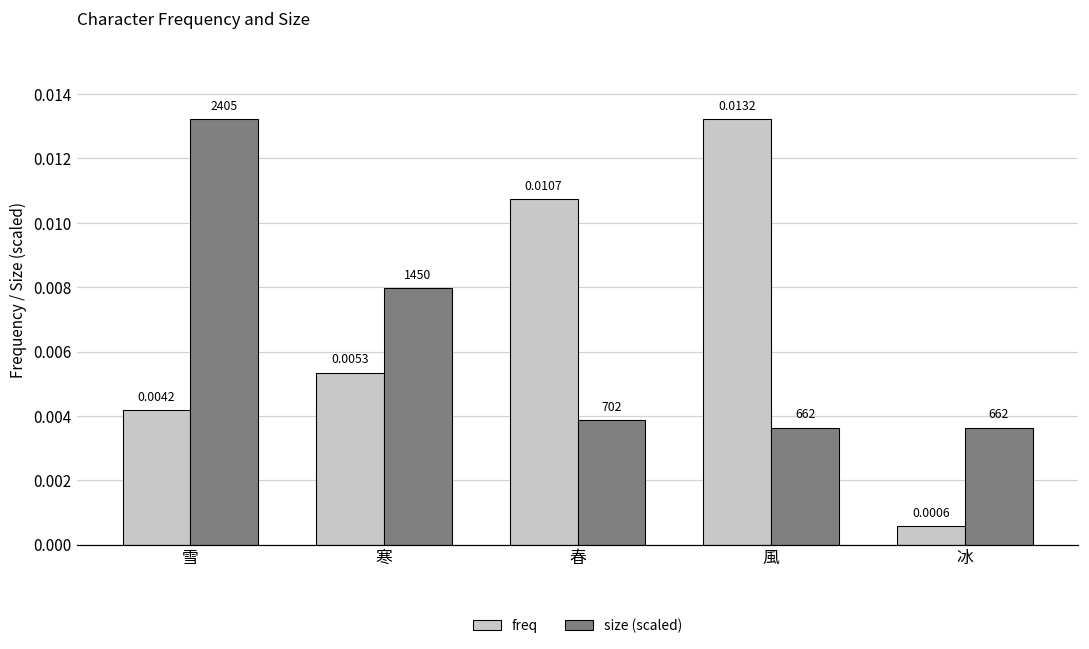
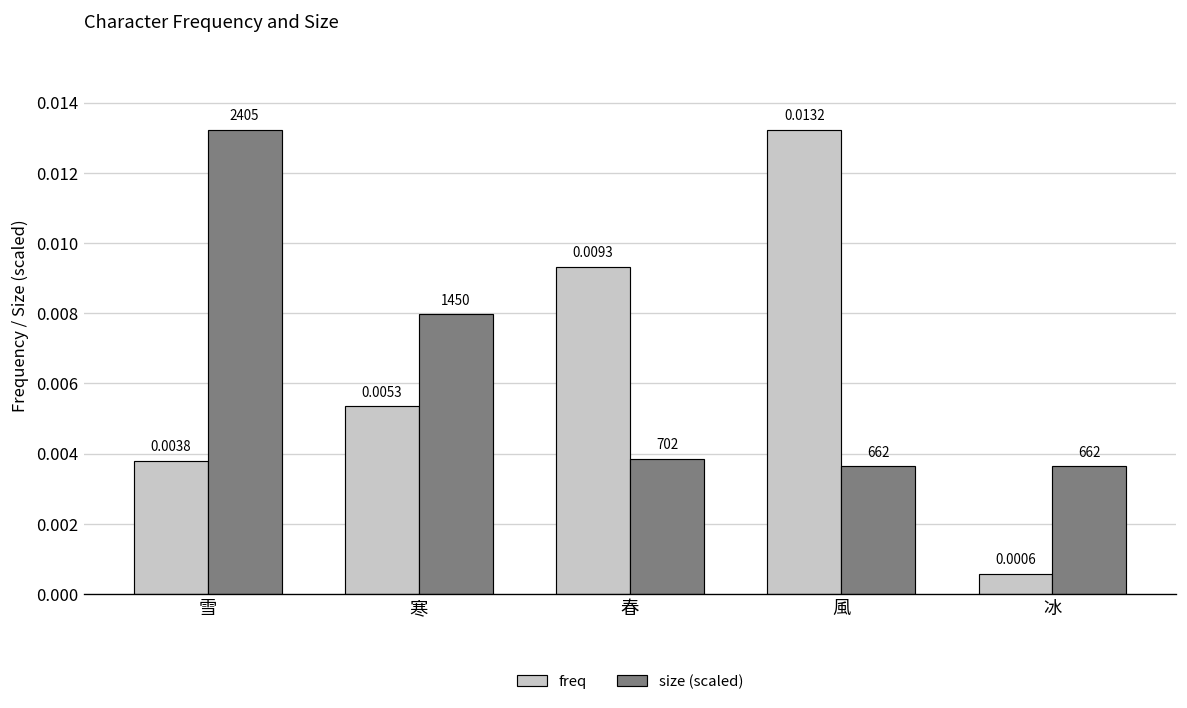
freq, 雪: 0.0042 -> 0.0038
freq, 春: 0.0107 -> 0.0093
